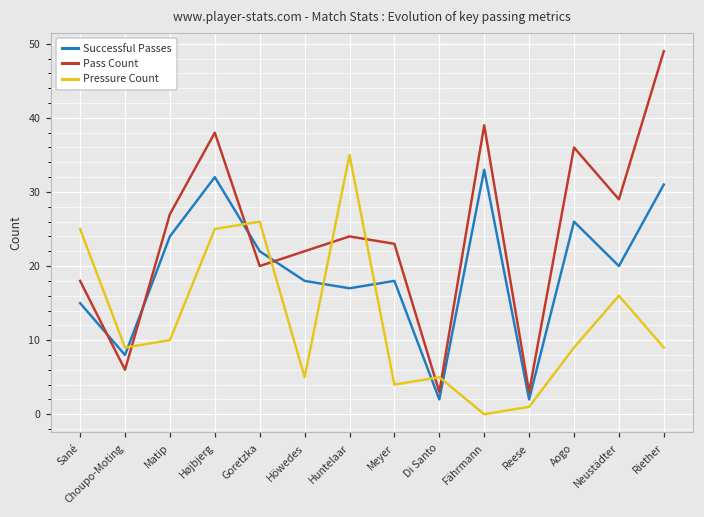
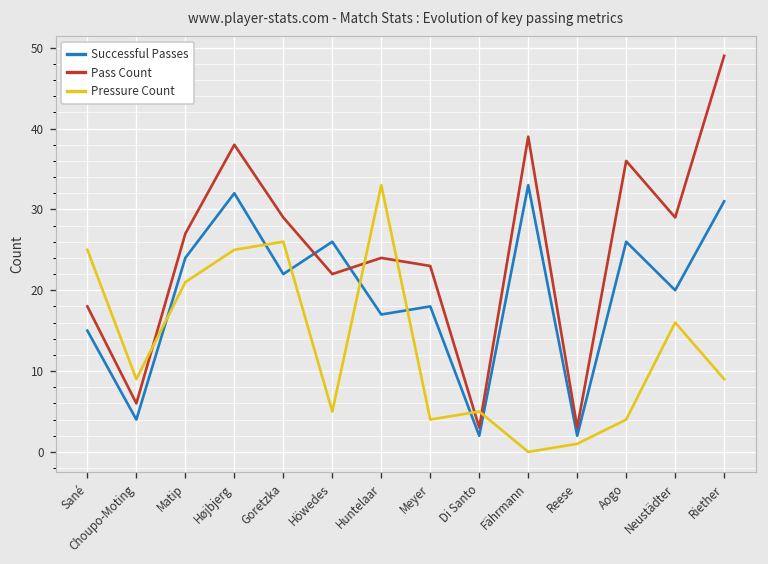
Successful Passes, Choupo-Moting: 8 -> 4
Pressure Count, Matip: 10 -> 21
Pass Count, Goretzka: 20 -> 29
Successful Passes, Höwedes: 18 -> 26
Pressure Count, Huntelaar: 35 -> 33
Pressure Count, Aogo: 9 -> 4
